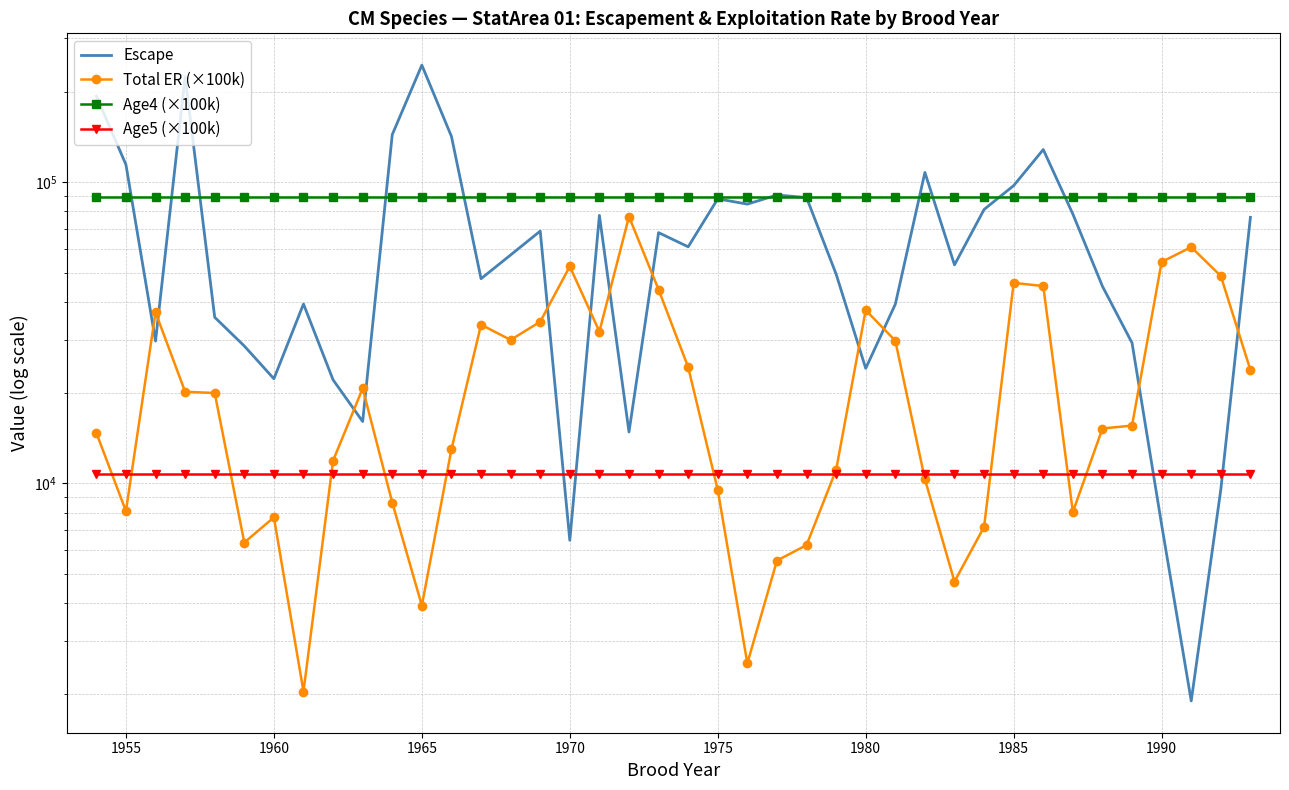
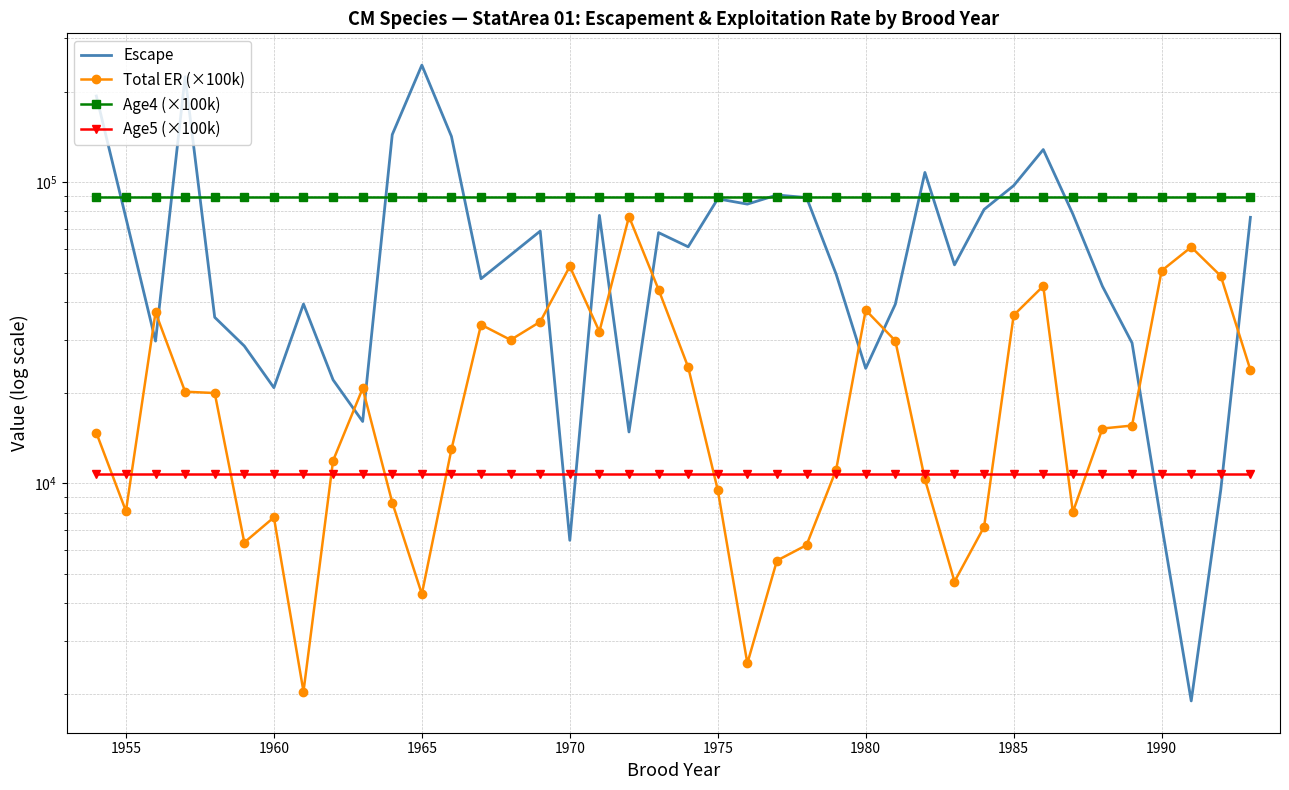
Escape, 1955: 114000 -> 76000
Escape, 1960: 22000 -> 21000
Total ER (×100k), 1965: 3900 -> 4300
Total ER (×100k), 1985: 46000 -> 36000
Total ER (×100k), 1990: 54000 -> 51000
